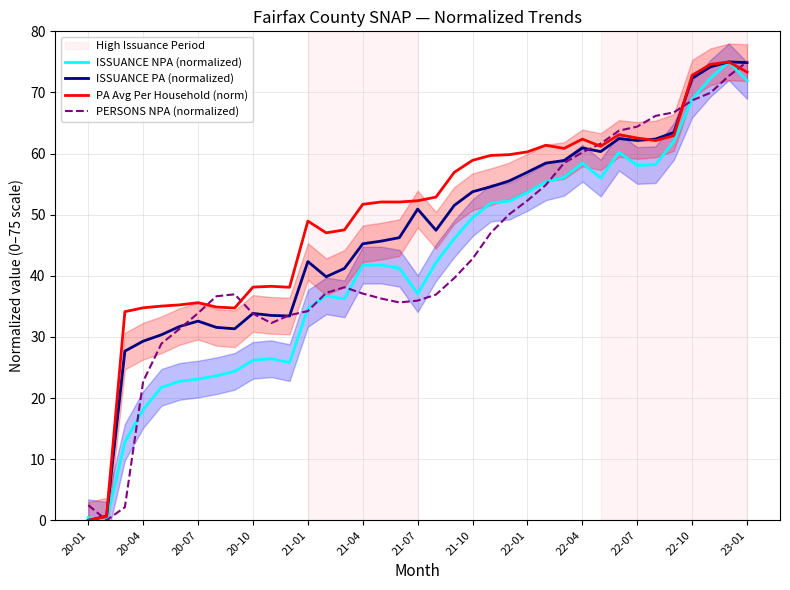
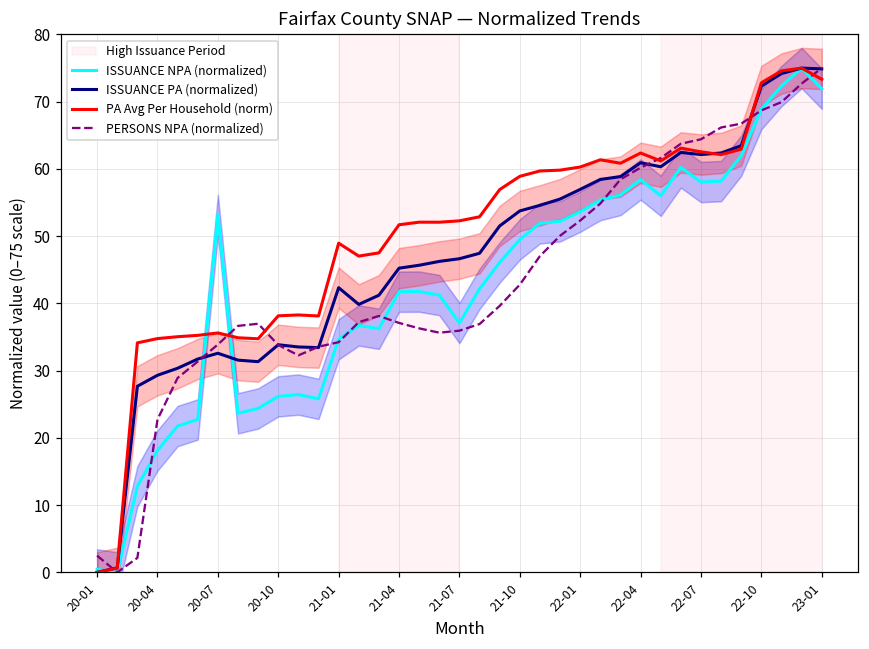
ISSUANCE NPA (normalized), 20-07: 23 -> 53
ISSUANCE PA (normalized), 21-07: 51 -> 47
